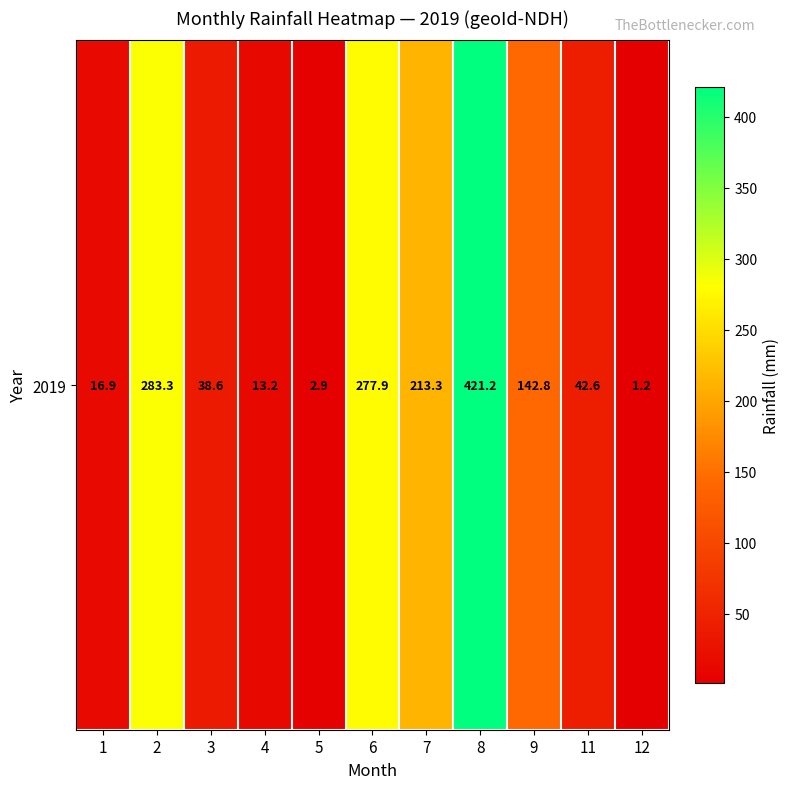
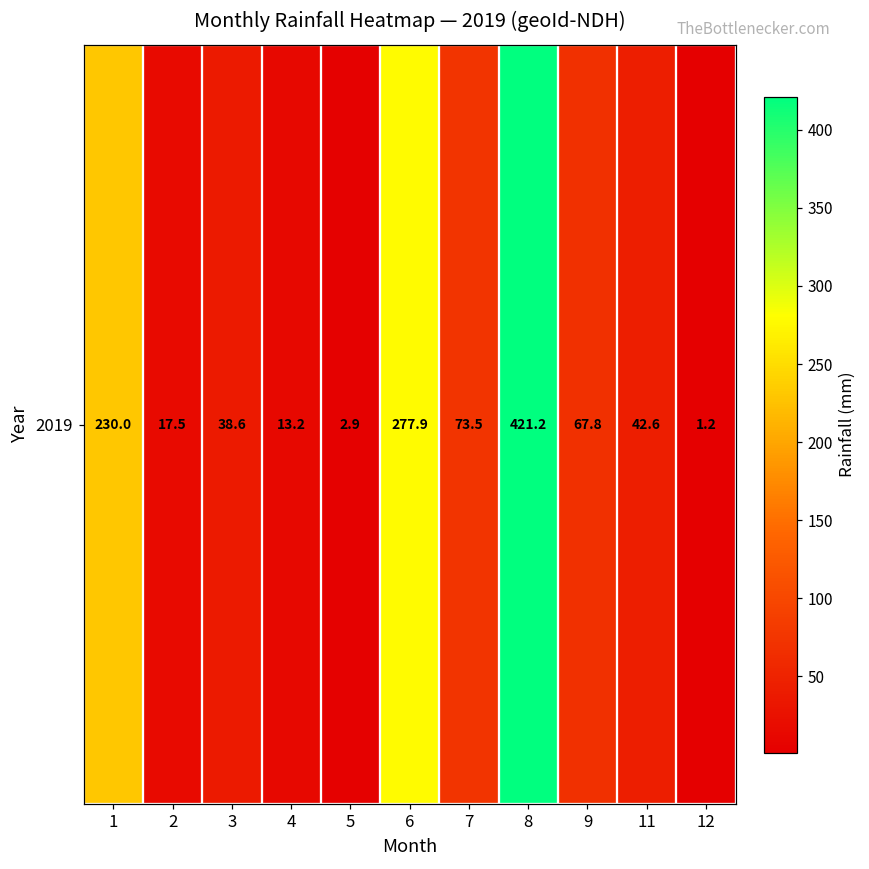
2019, 1: 16.9 -> 230.0
2019, 2: 283.3 -> 17.5
2019, 7: 213.3 -> 73.5
2019, 9: 142.8 -> 67.8
